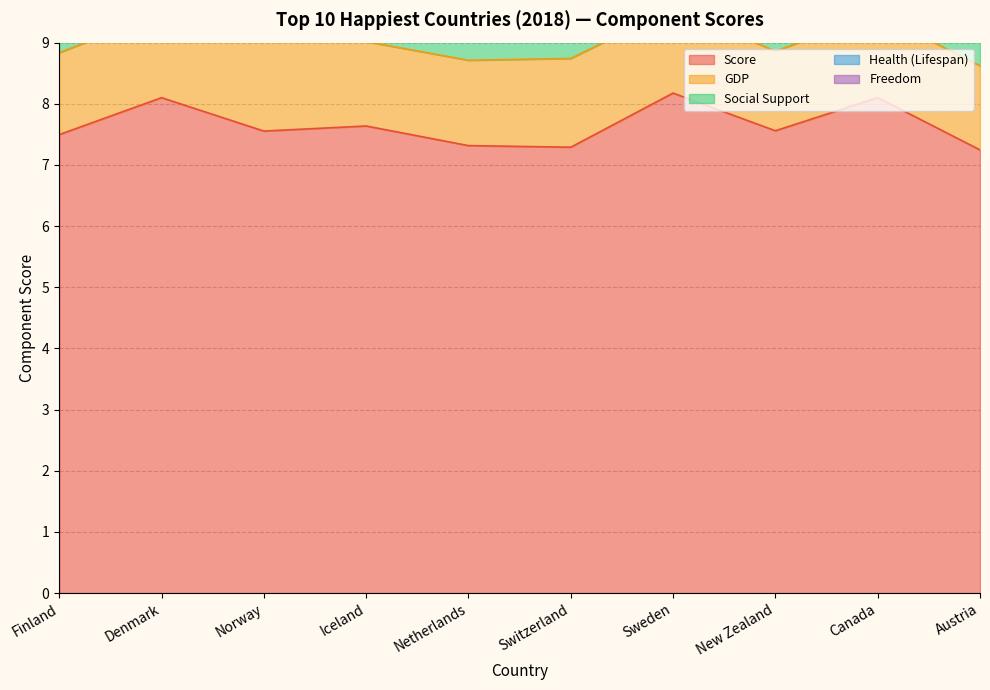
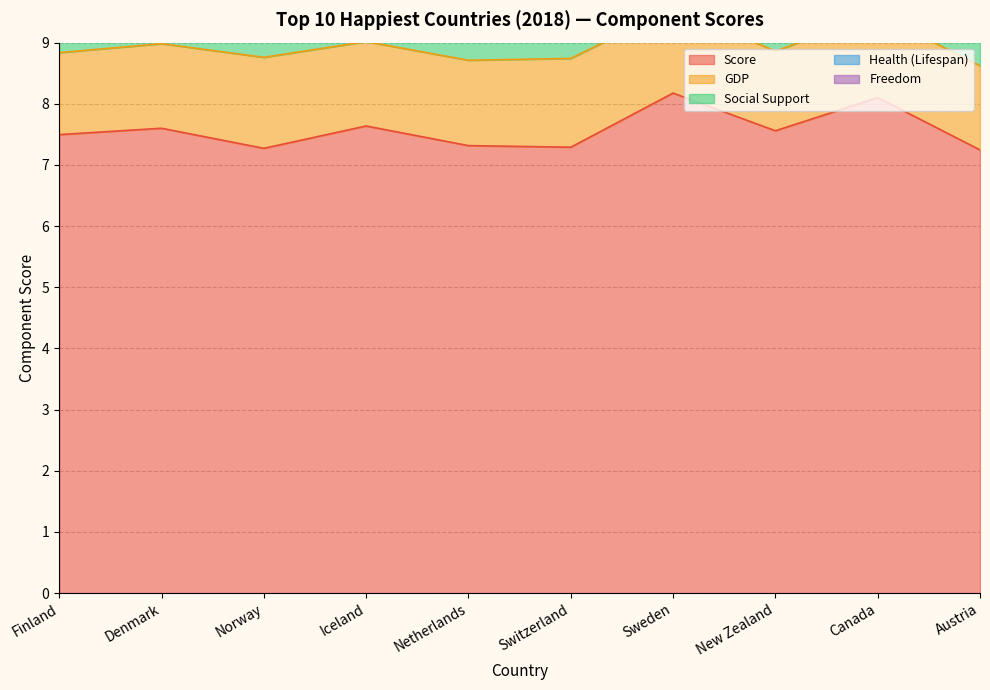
Score, Denmark: 8.1 -> 7.6
Score, Norway: 7.6 -> 7.3
